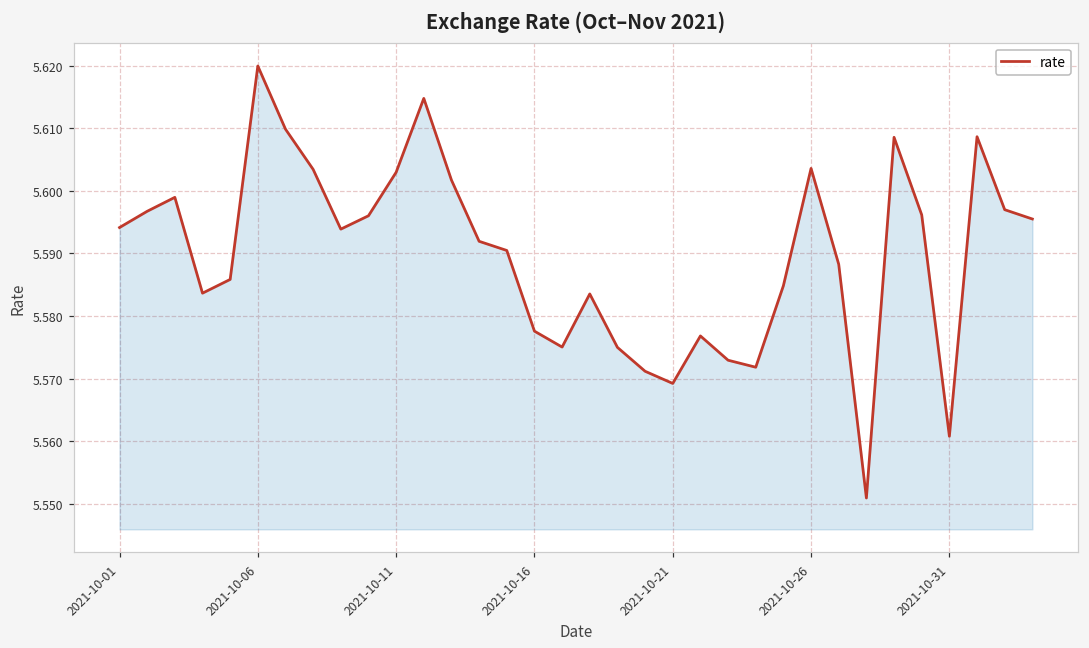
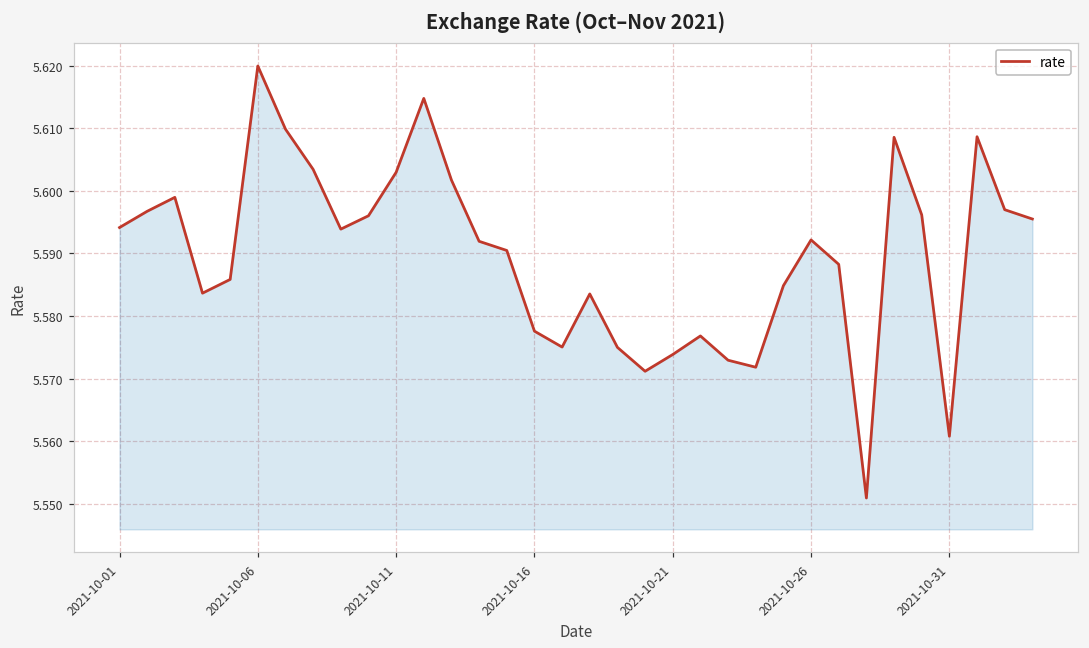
2021-10-21: 5.569 -> 5.574
2021-10-26: 5.604 -> 5.592
